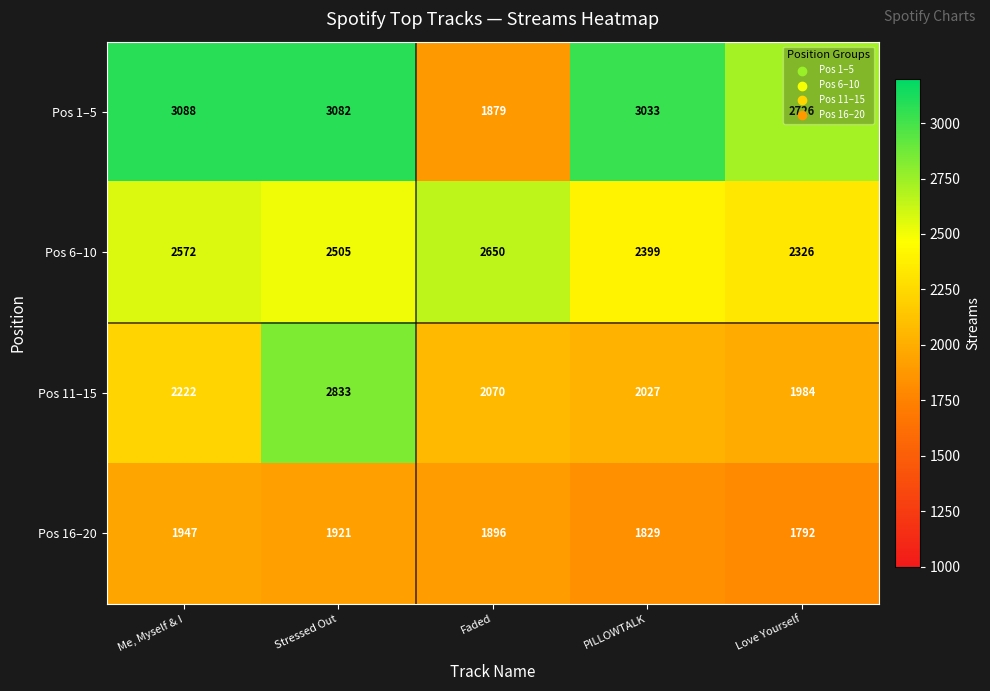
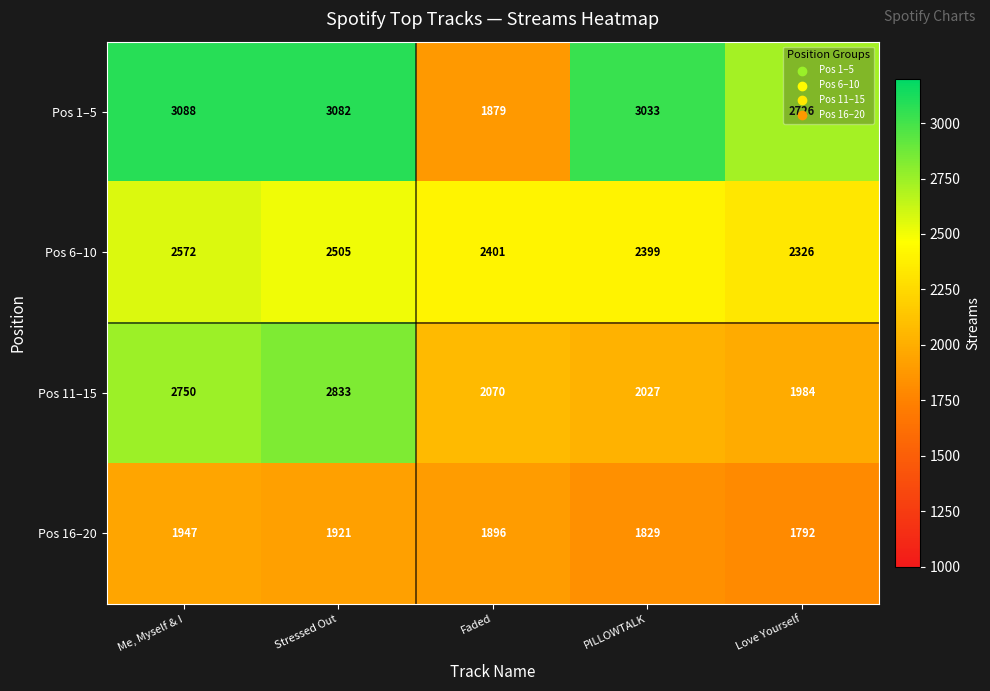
Pos 6–10, Faded: 2650 -> 2401
Pos 11–15, Me, Myself & I: 2222 -> 2750
